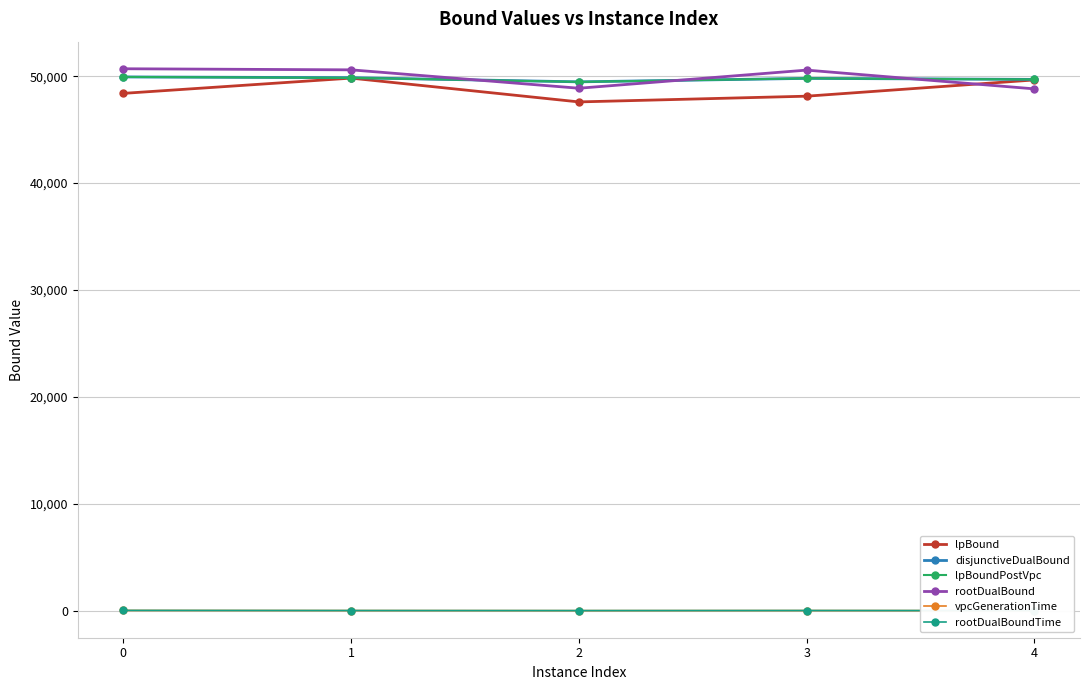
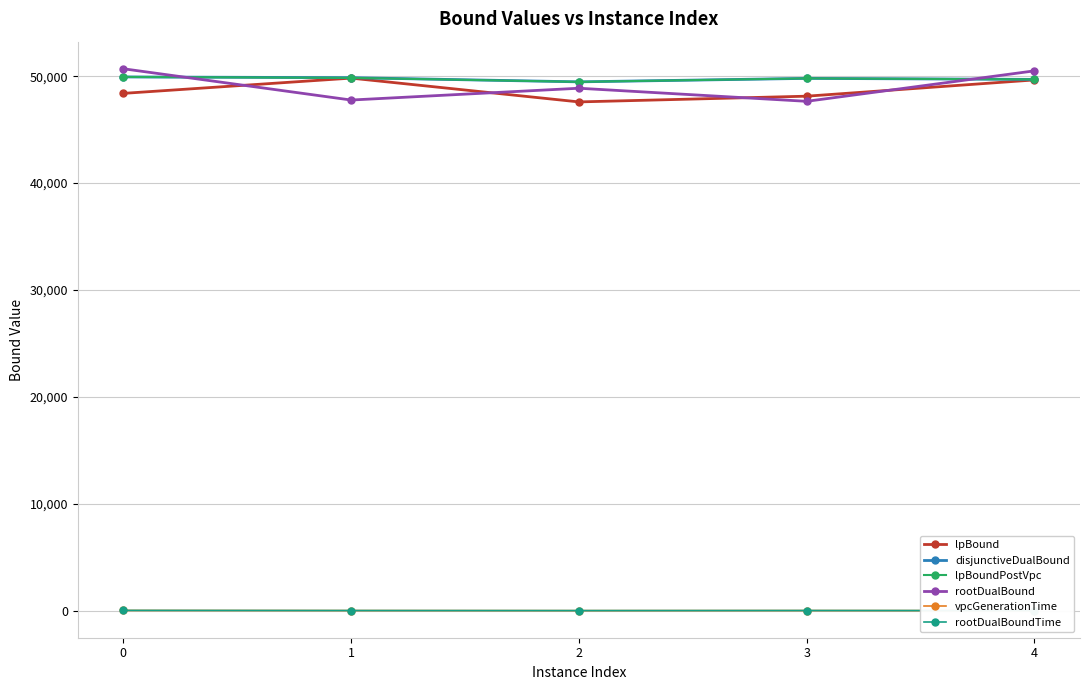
rootDualBound, 1: 50,600 -> 47,800
rootDualBound, 3: 50,600 -> 47,700
rootDualBound, 4: 48,800 -> 50,500
